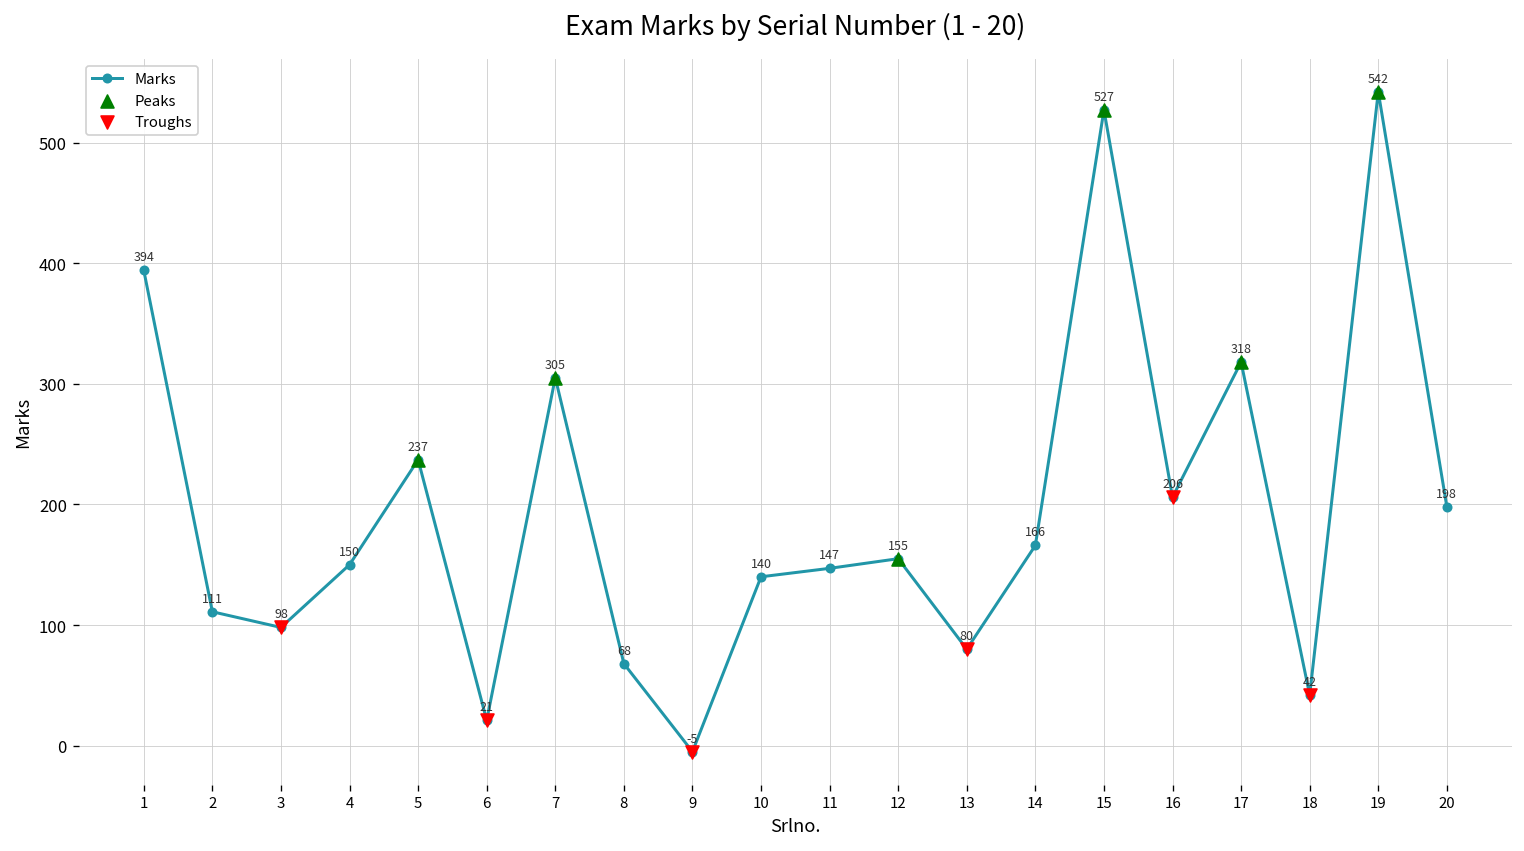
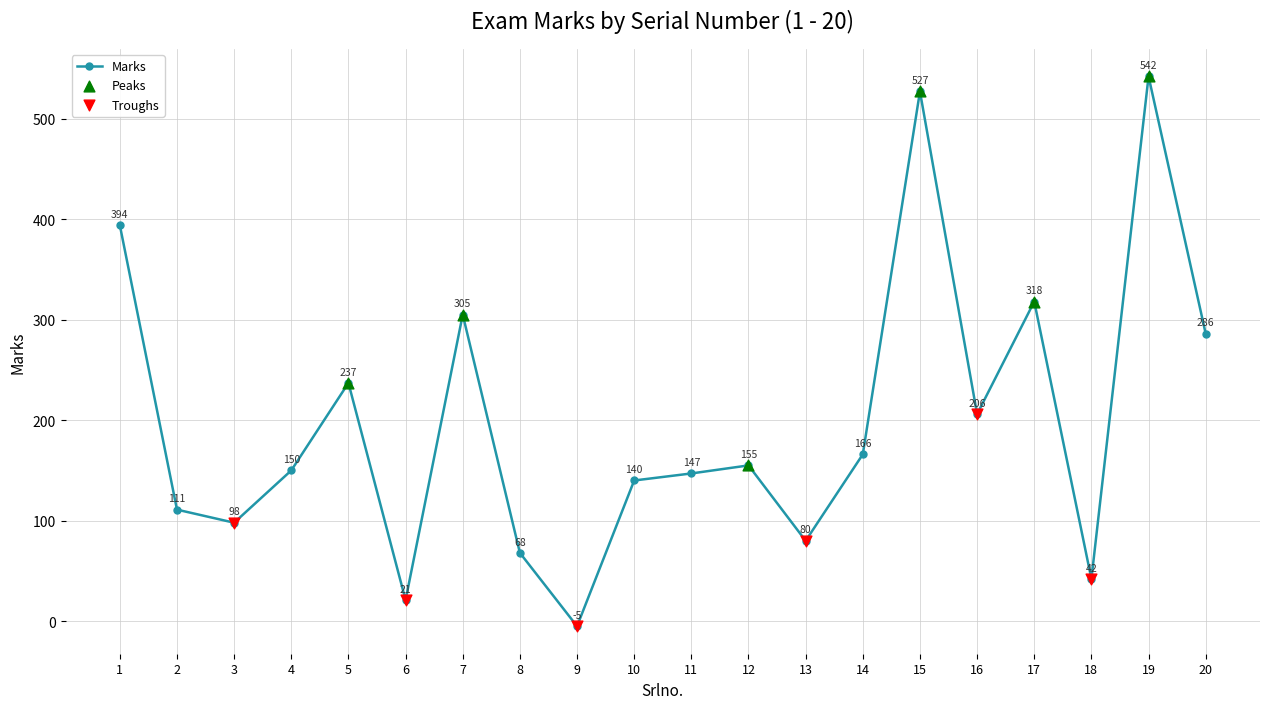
Marks, 20: 198 -> 286
